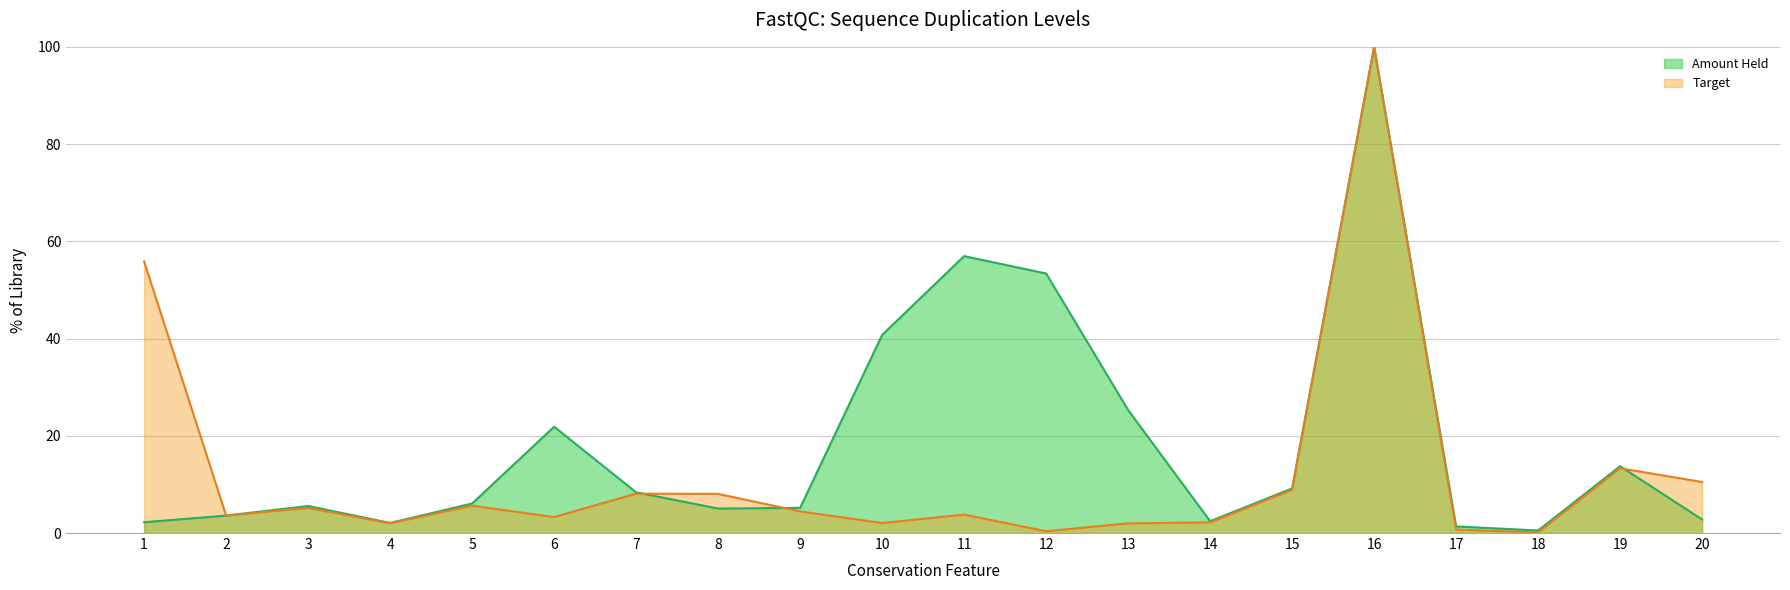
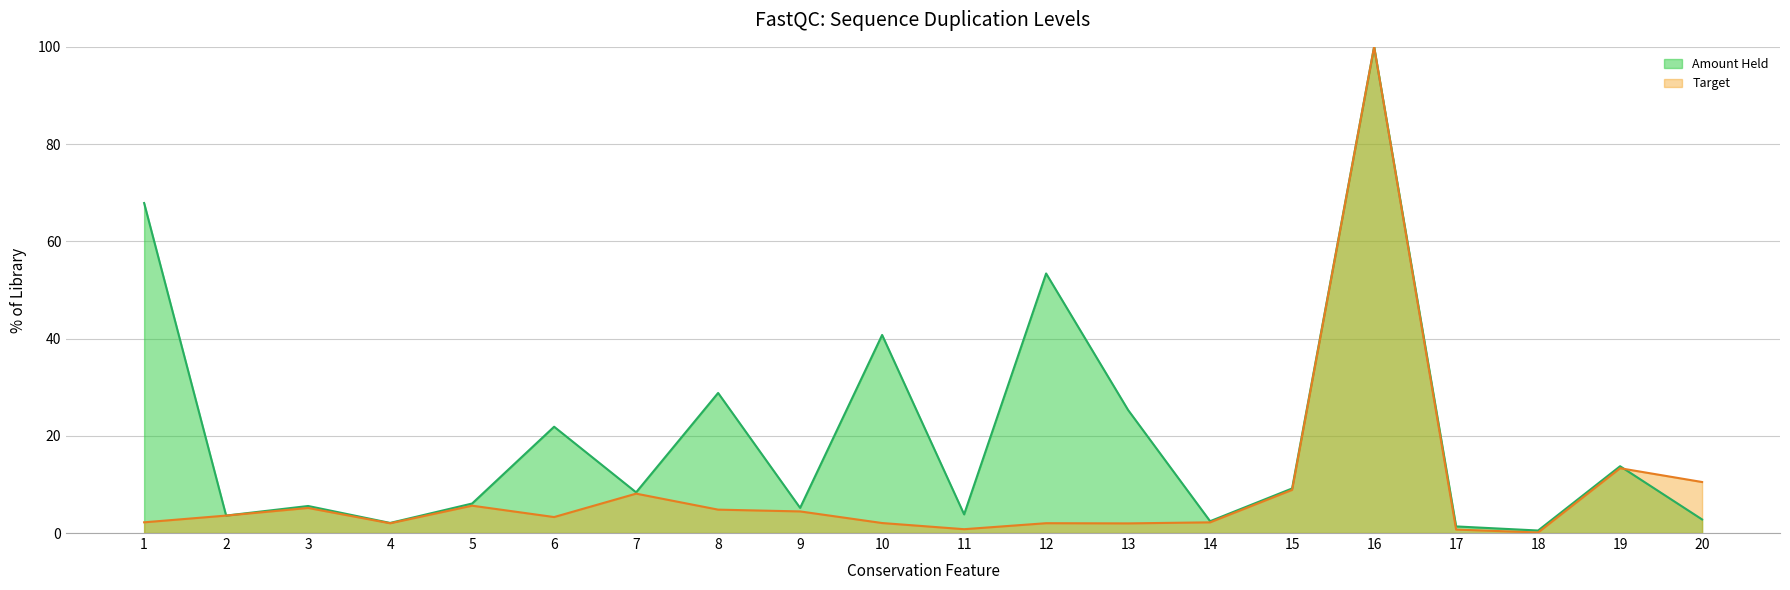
Amount Held, 1: 2 -> 68
Target, 1: 56 -> 2
Amount Held, 8: 5 -> 29
Target, 8: 8 -> 5
Amount Held, 11: 57 -> 4
Target, 11: 4 -> 1
Target, 12: 0 -> 2
